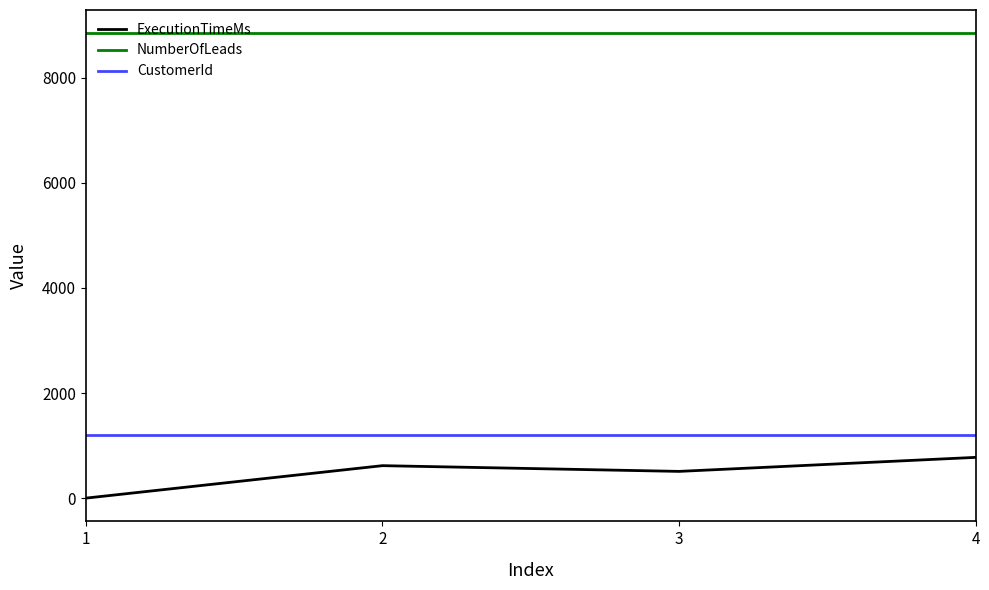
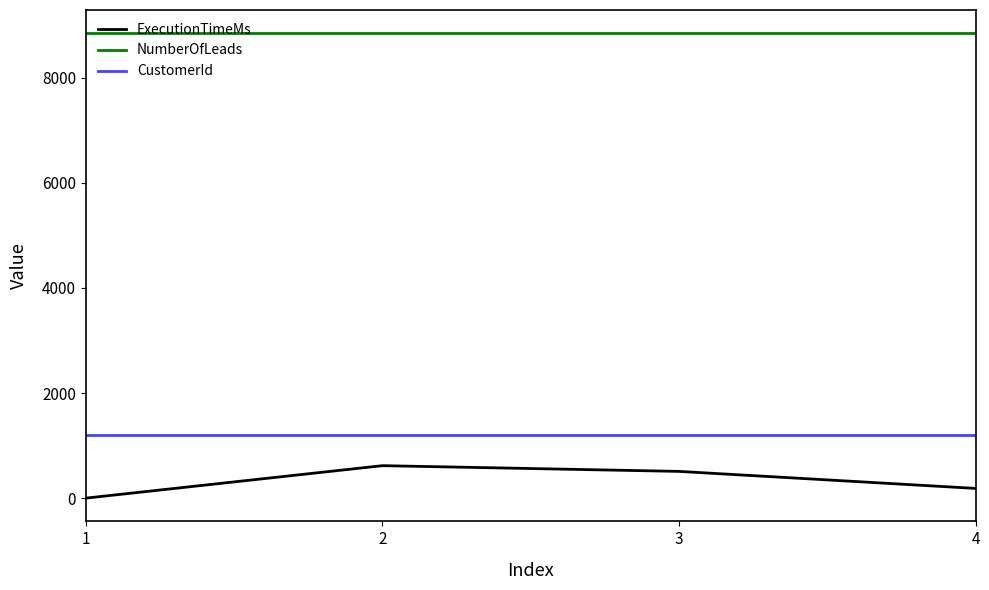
ExecutionTimeMs, 4: 800 -> 200
